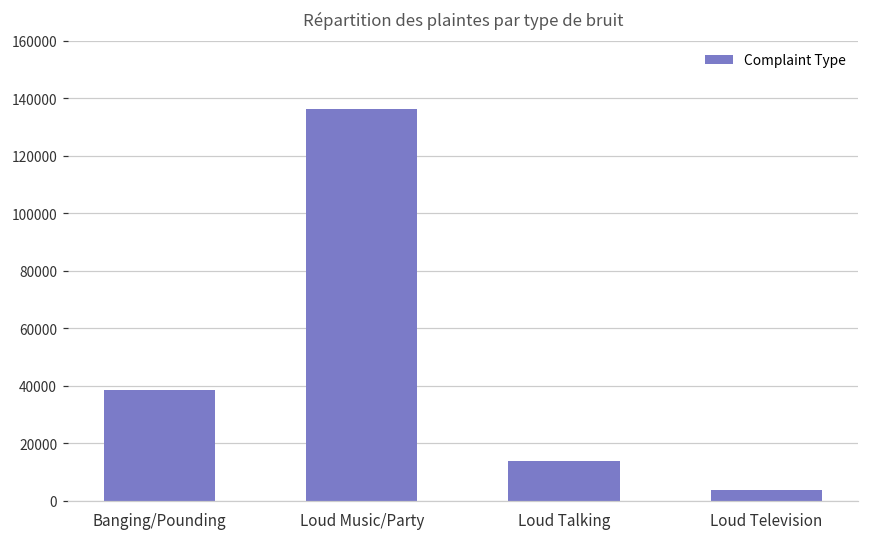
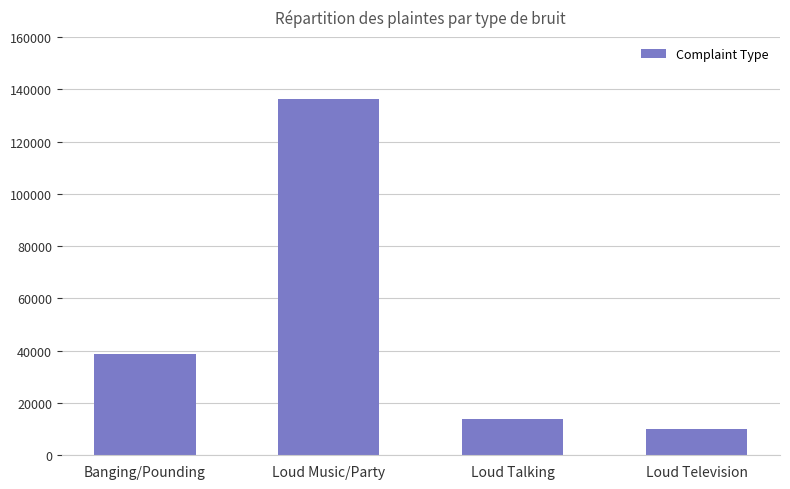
Loud Television: 4000 -> 10000
